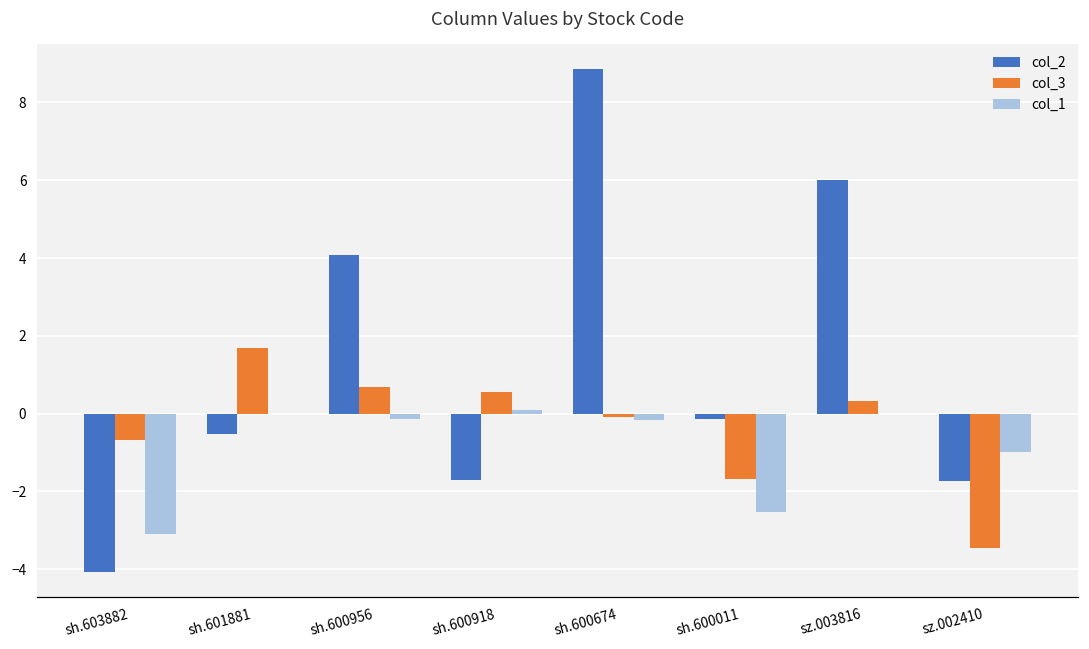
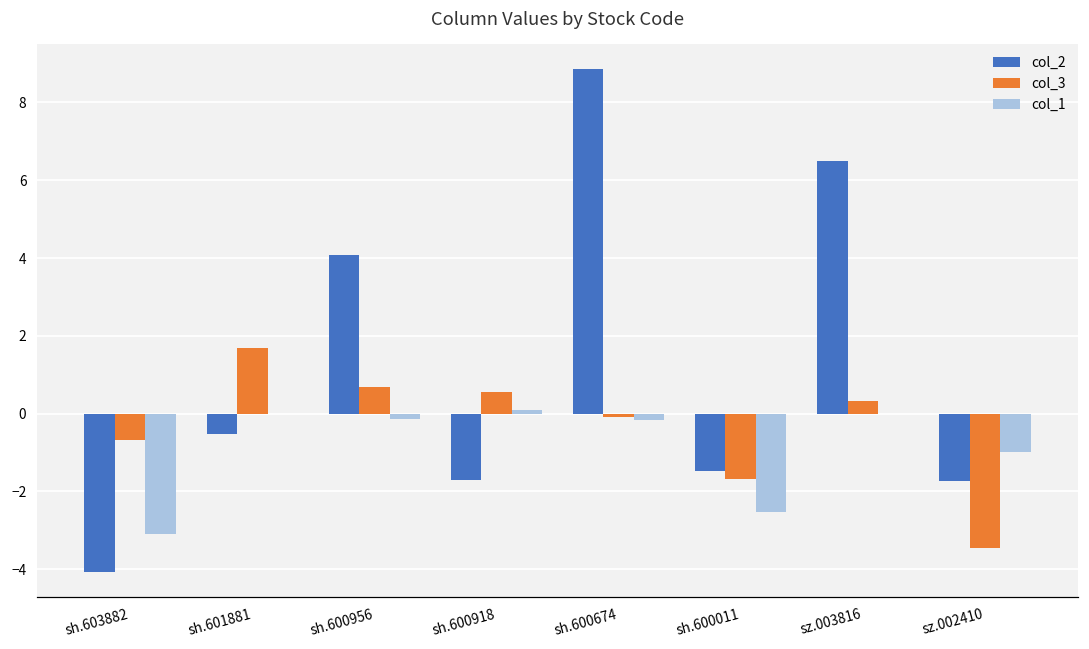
col_2, sh.600011: -0.1 -> -1.5
col_2, sz.003816: 6.0 -> 6.5
